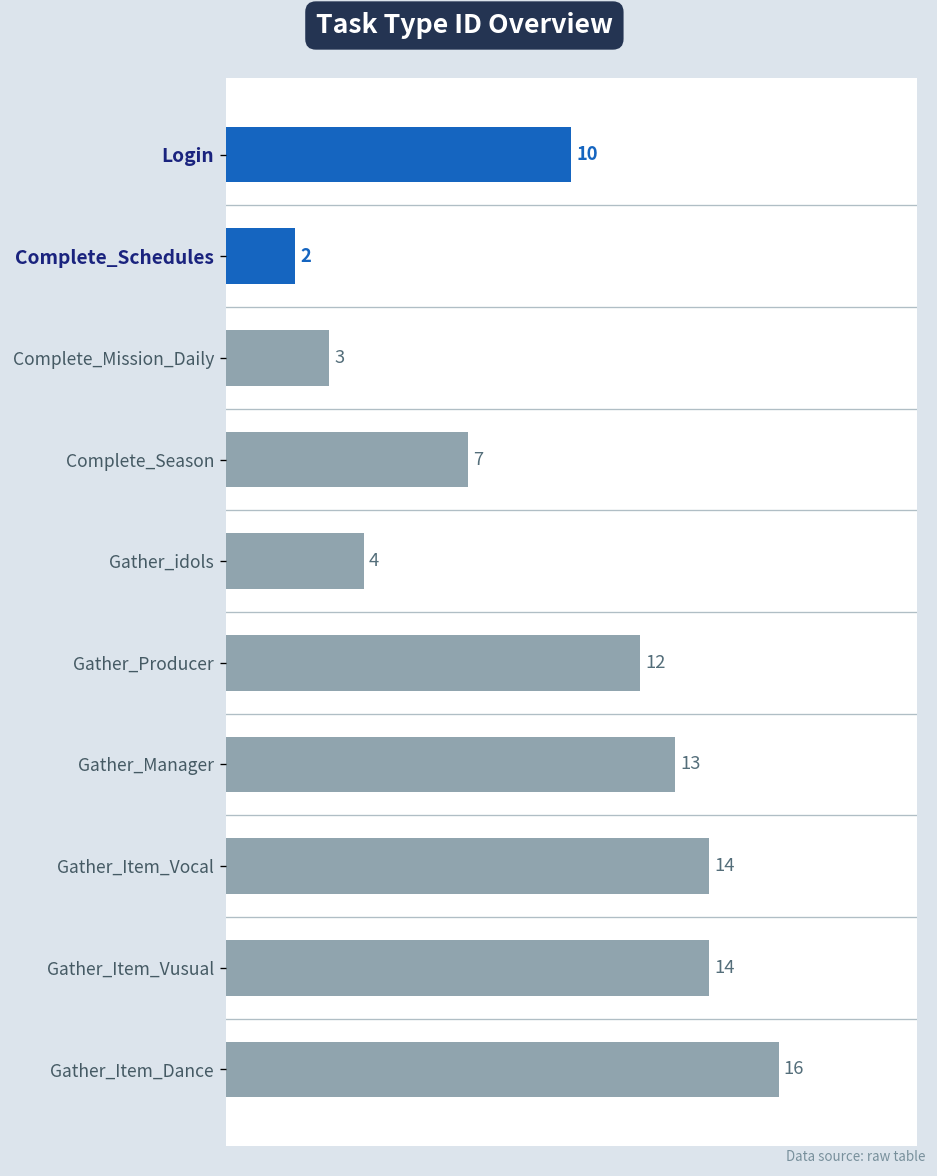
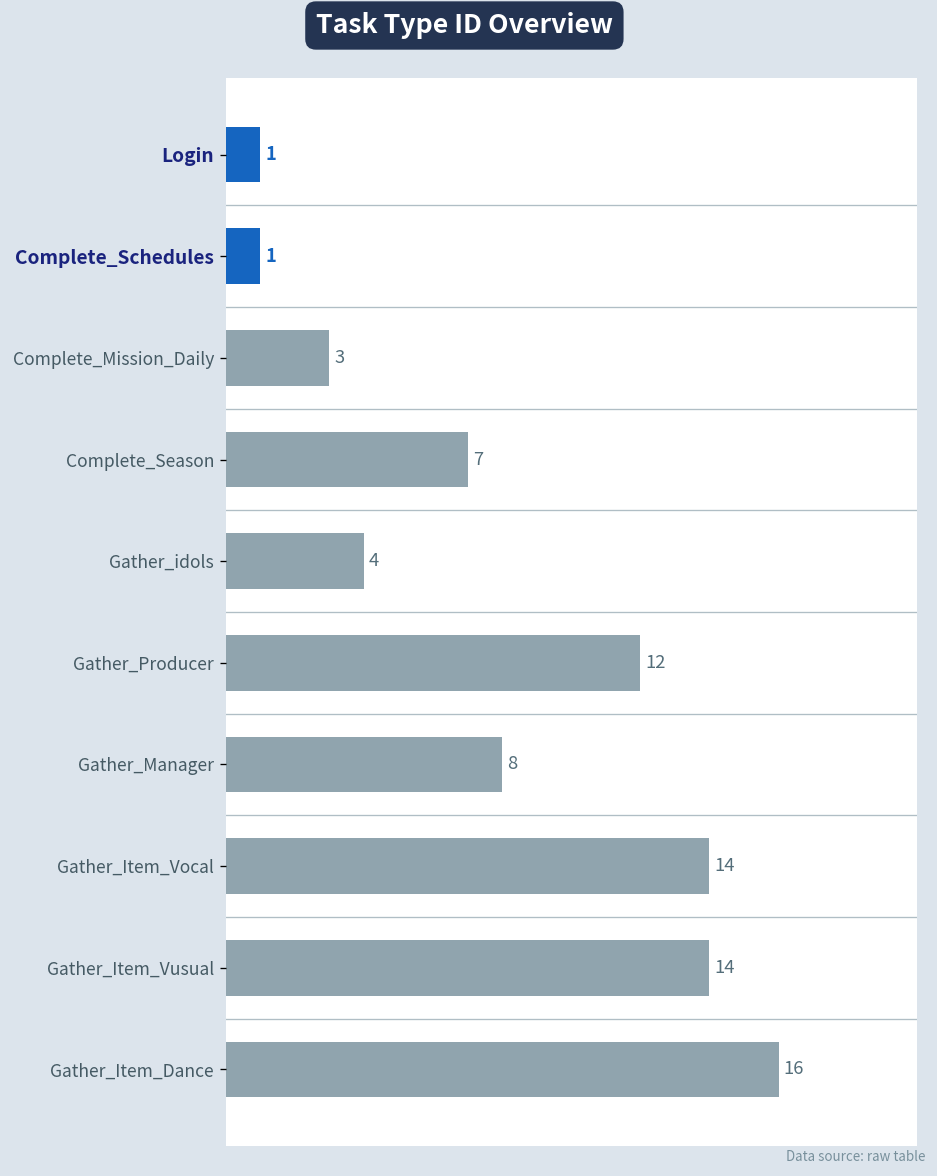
Login: 10 -> 1
Complete_Schedules: 2 -> 1
Gather_Manager: 13 -> 8
